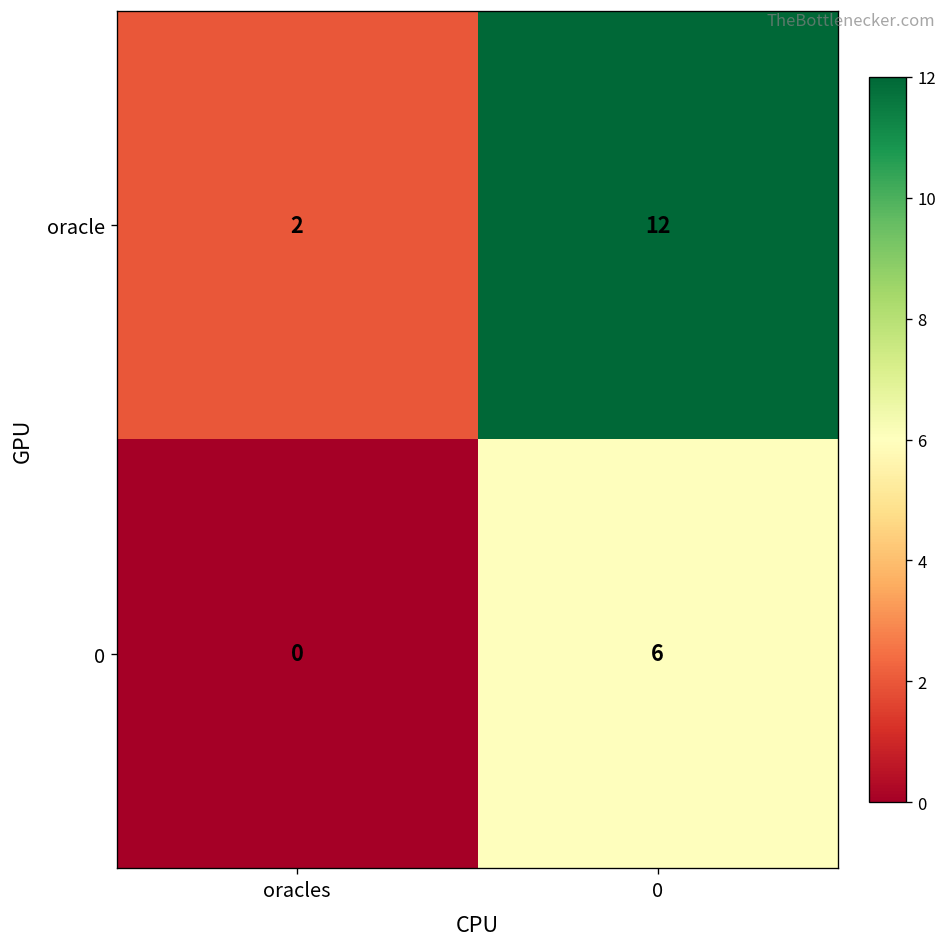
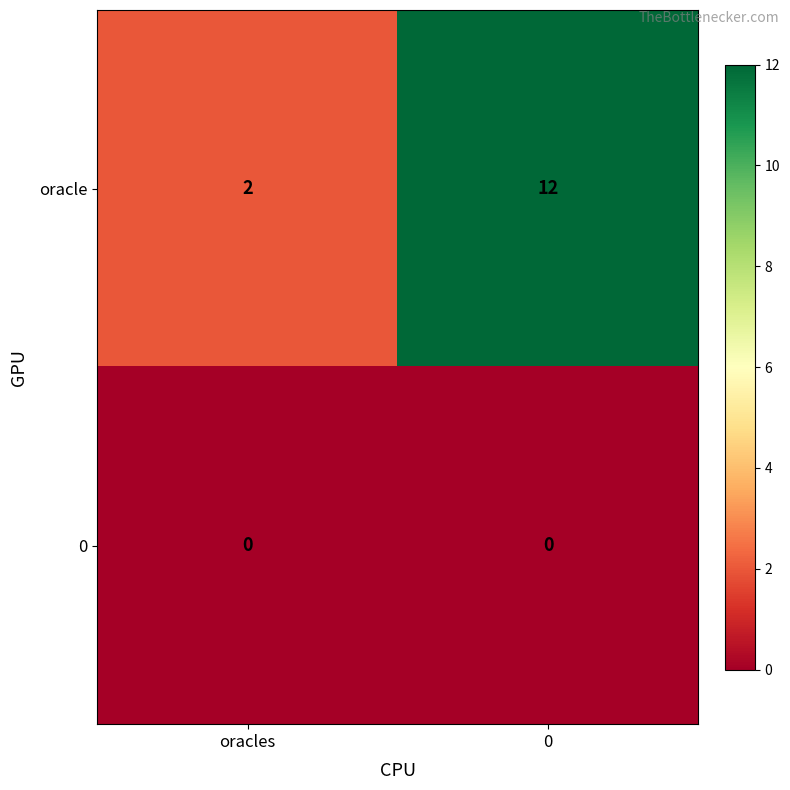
0, 0: 6 -> 0
